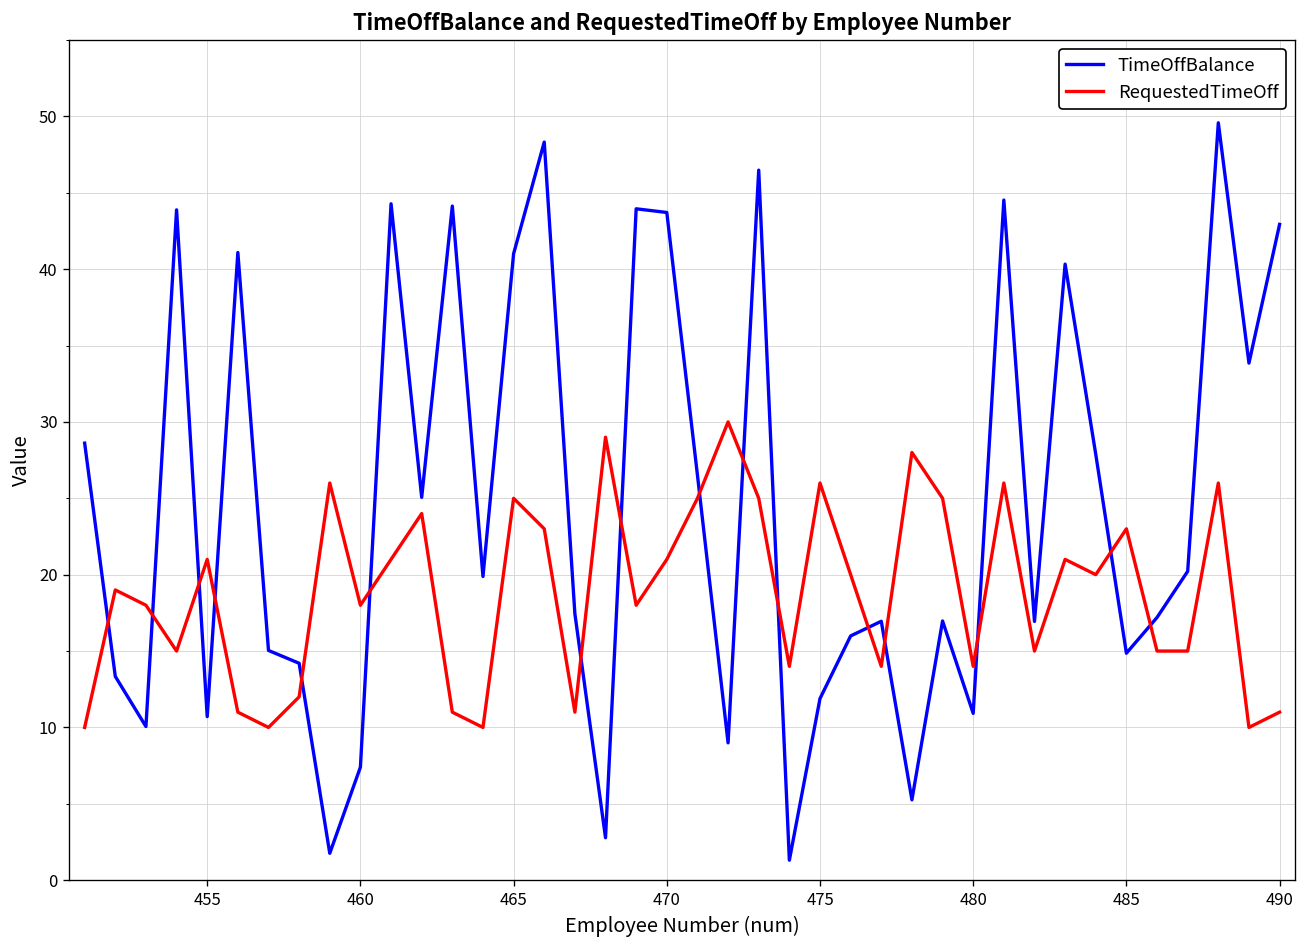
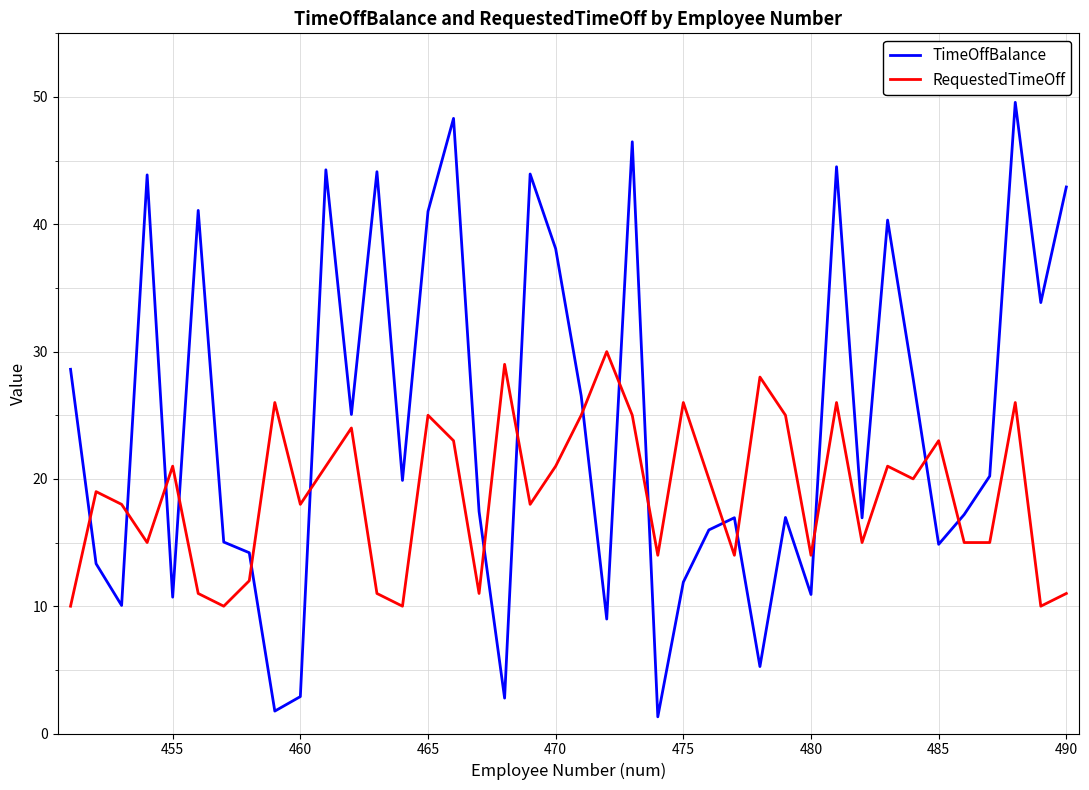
TimeOffBalance, 460: 7.4 -> 2.9
TimeOffBalance, 470: 43.7 -> 38.1
